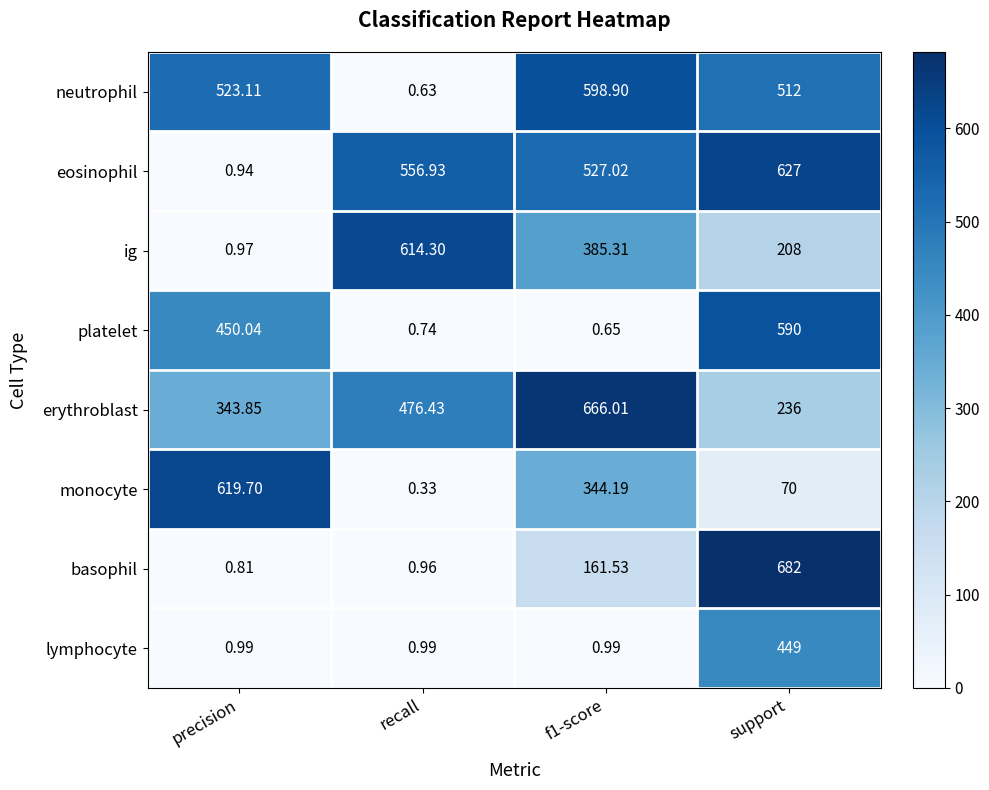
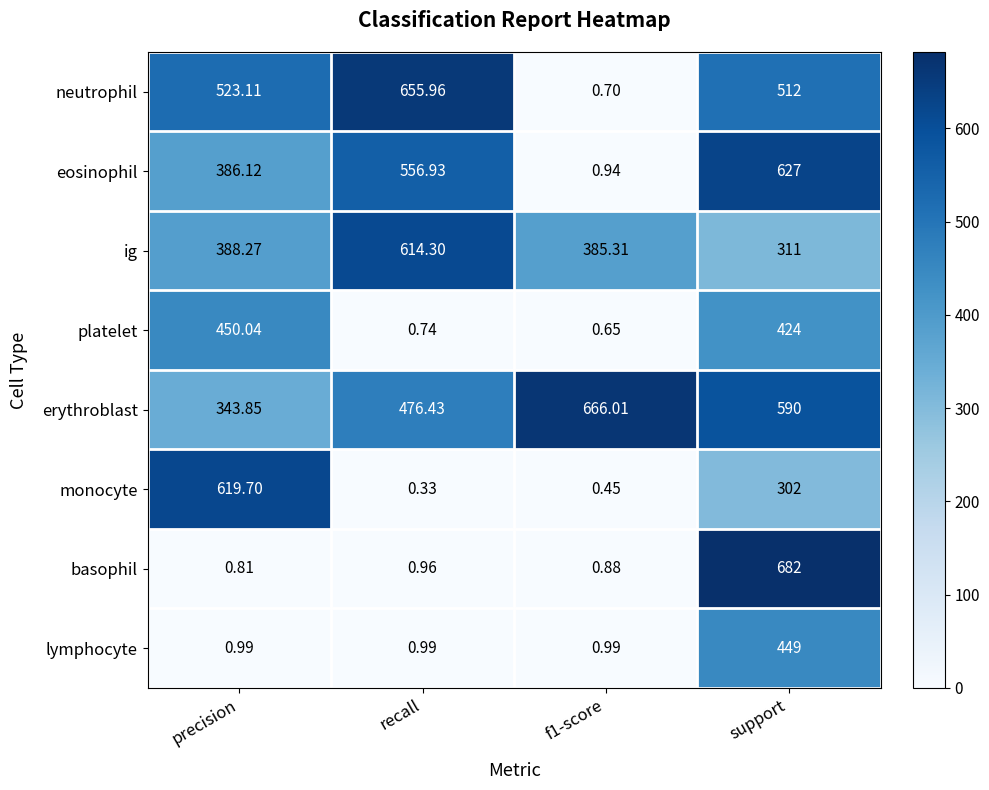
neutrophil, recall: 0.63 -> 655.96
neutrophil, f1-score: 598.90 -> 0.70
eosinophil, precision: 0.94 -> 386.12
eosinophil, f1-score: 527.02 -> 0.94
ig, precision: 0.97 -> 388.27
ig, support: 208 -> 311
platelet, support: 590 -> 424
erythroblast, support: 236 -> 590
monocyte, f1-score: 344.19 -> 0.45
monocyte, support: 70 -> 302
basophil, f1-score: 161.53 -> 0.88
